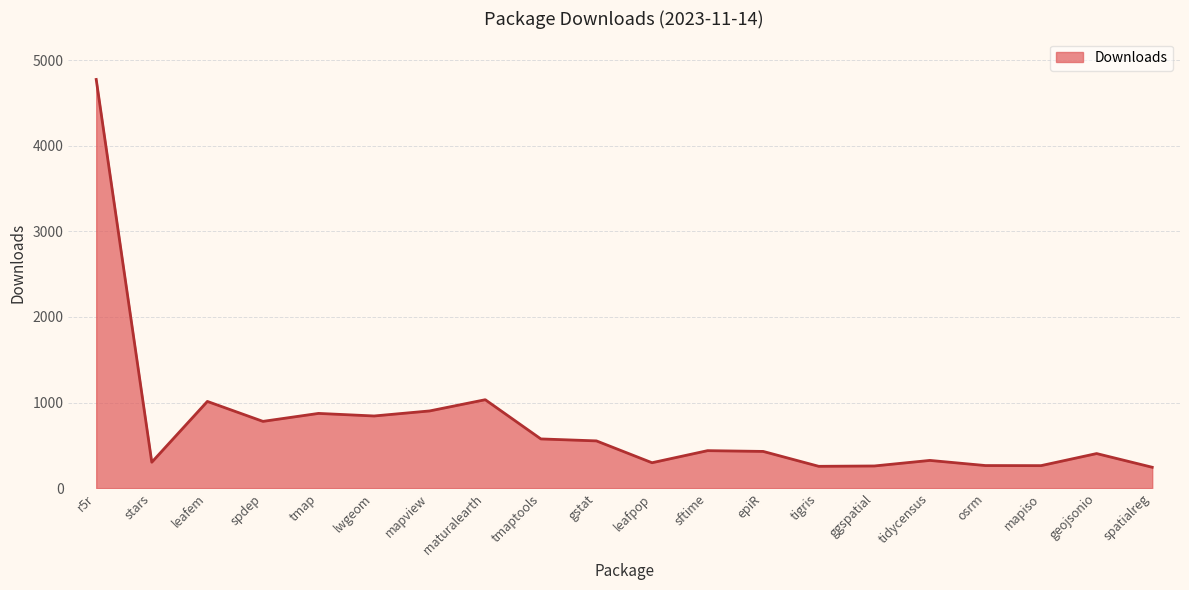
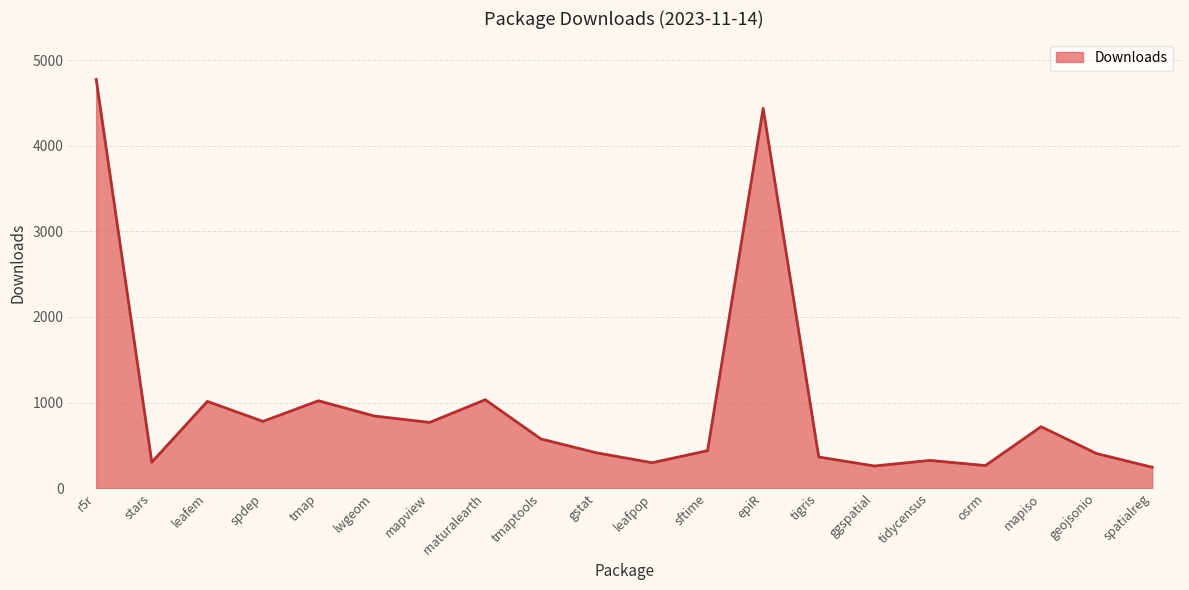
tmap: 900 -> 1000
mapview: 900 -> 800
gstat: 600 -> 400
epiR: 400 -> 4400
tigris: 300 -> 400
mapiso: 300 -> 700
